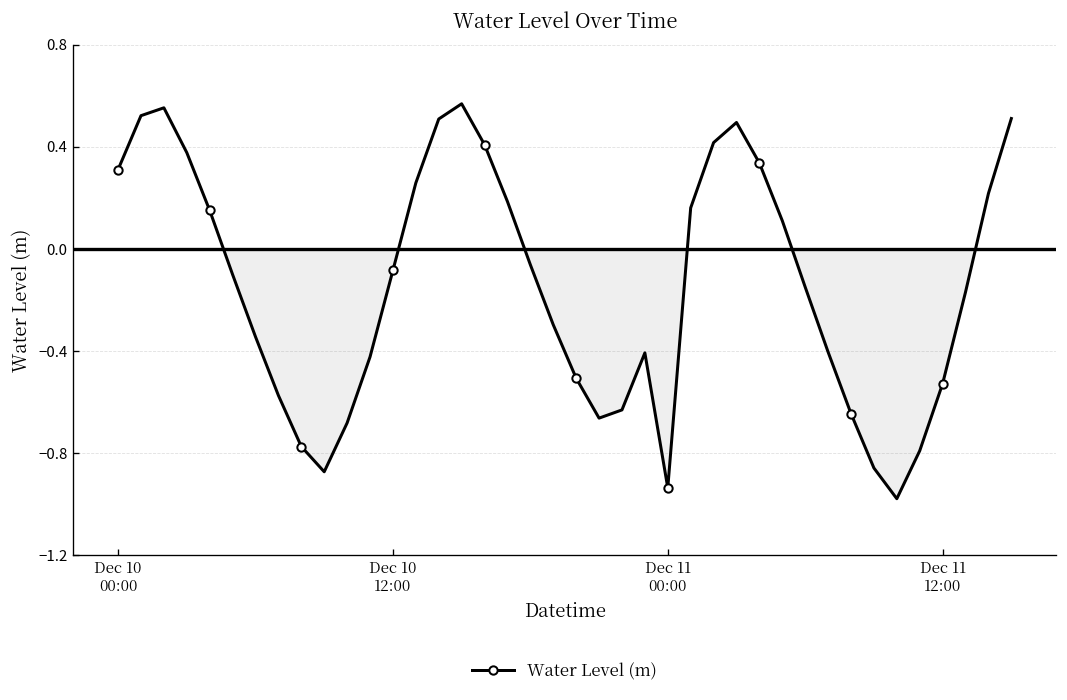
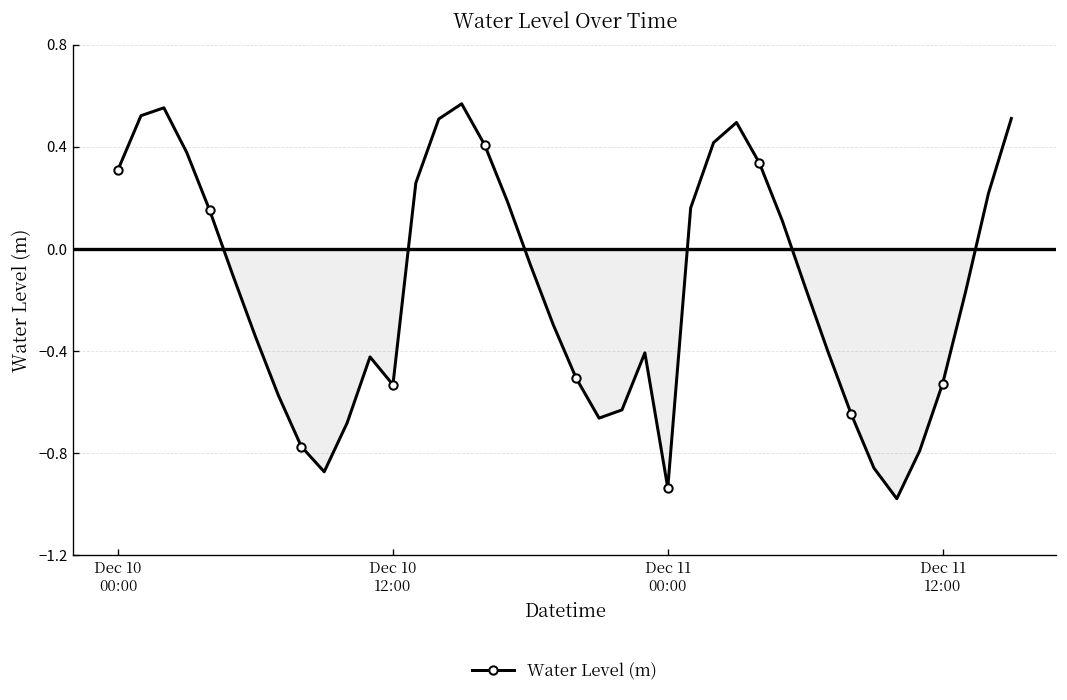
Dec 10 12:00: -0.08 -> -0.53
